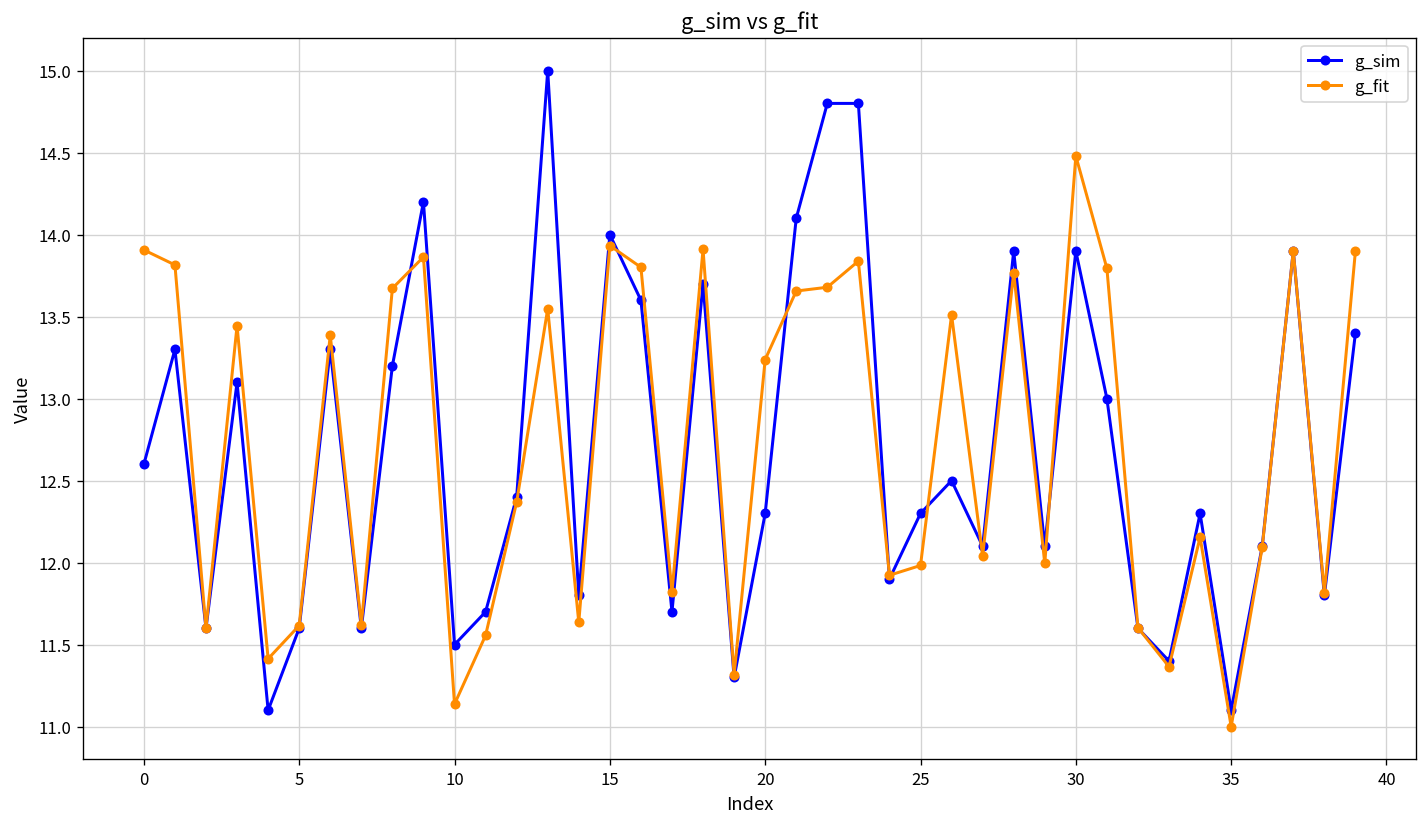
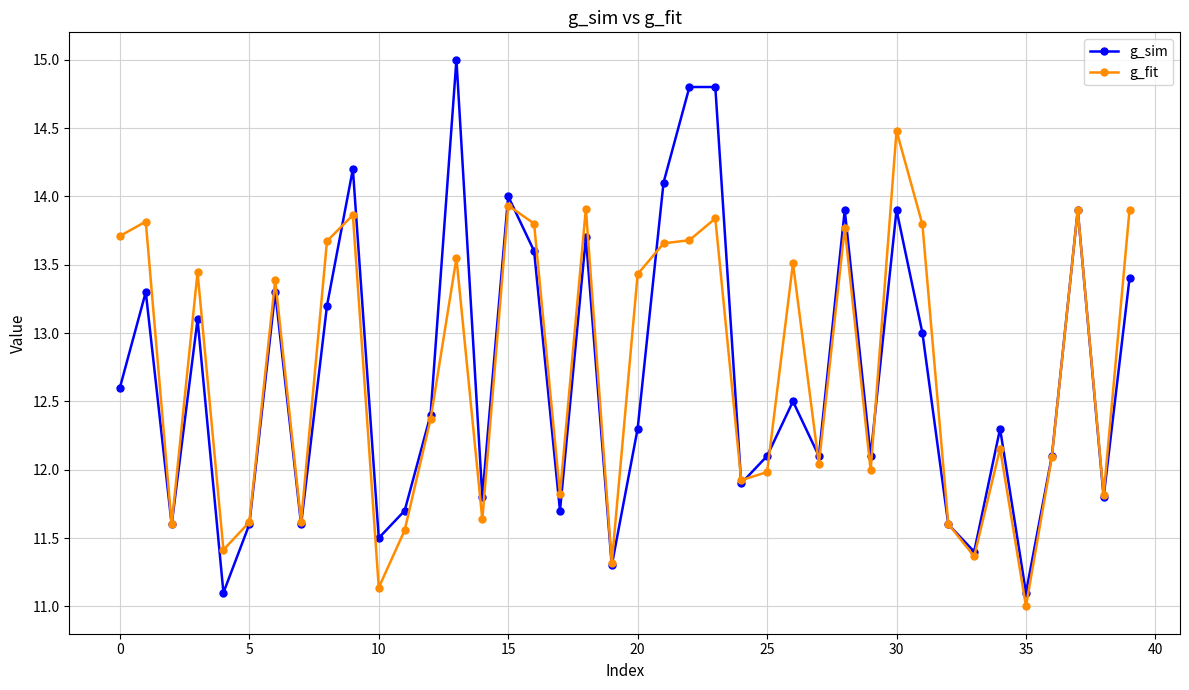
g_fit, 0: 13.91 -> 13.71
g_fit, 20: 13.24 -> 13.43
g_sim, 25: 12.3 -> 12.1
